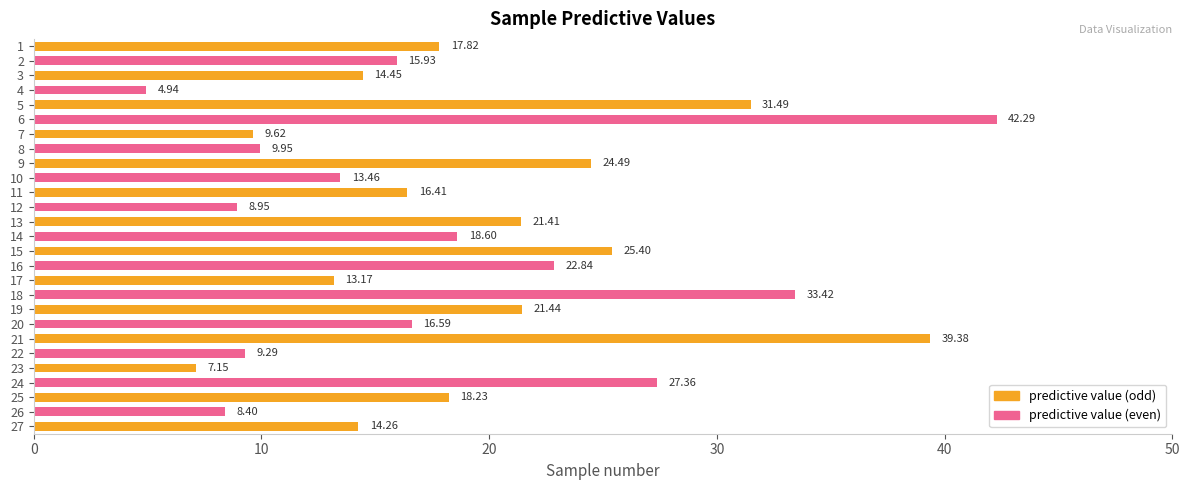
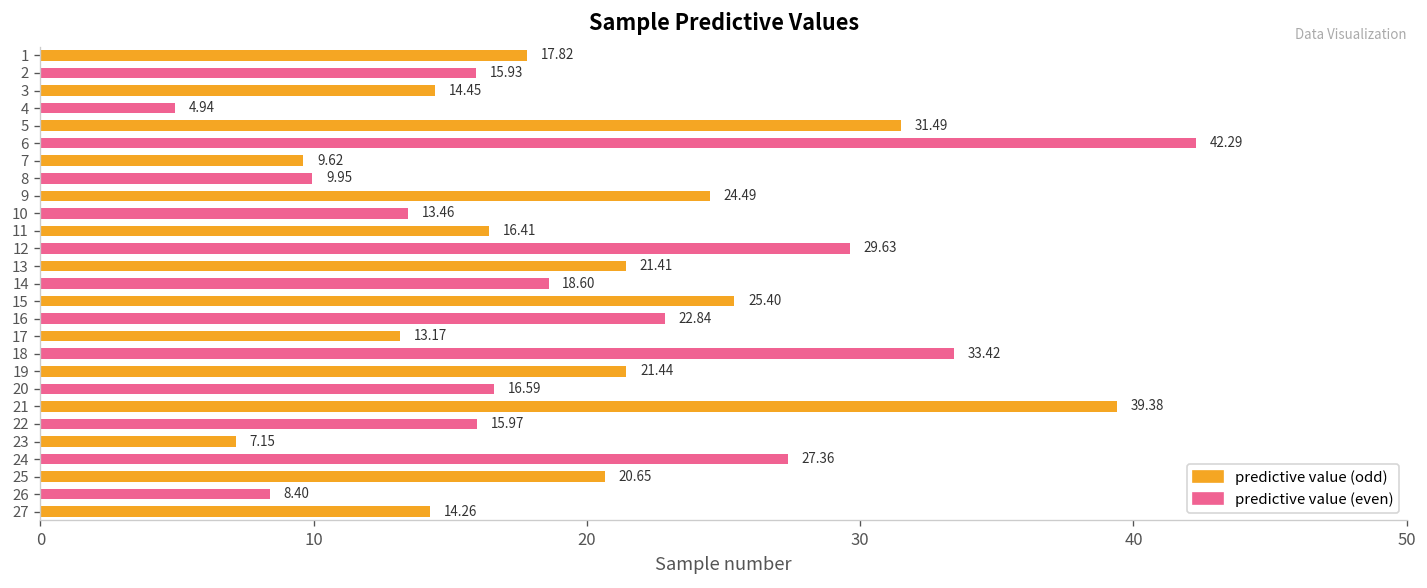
12: 8.95 -> 29.63
22: 9.29 -> 15.97
25: 18.23 -> 20.65
